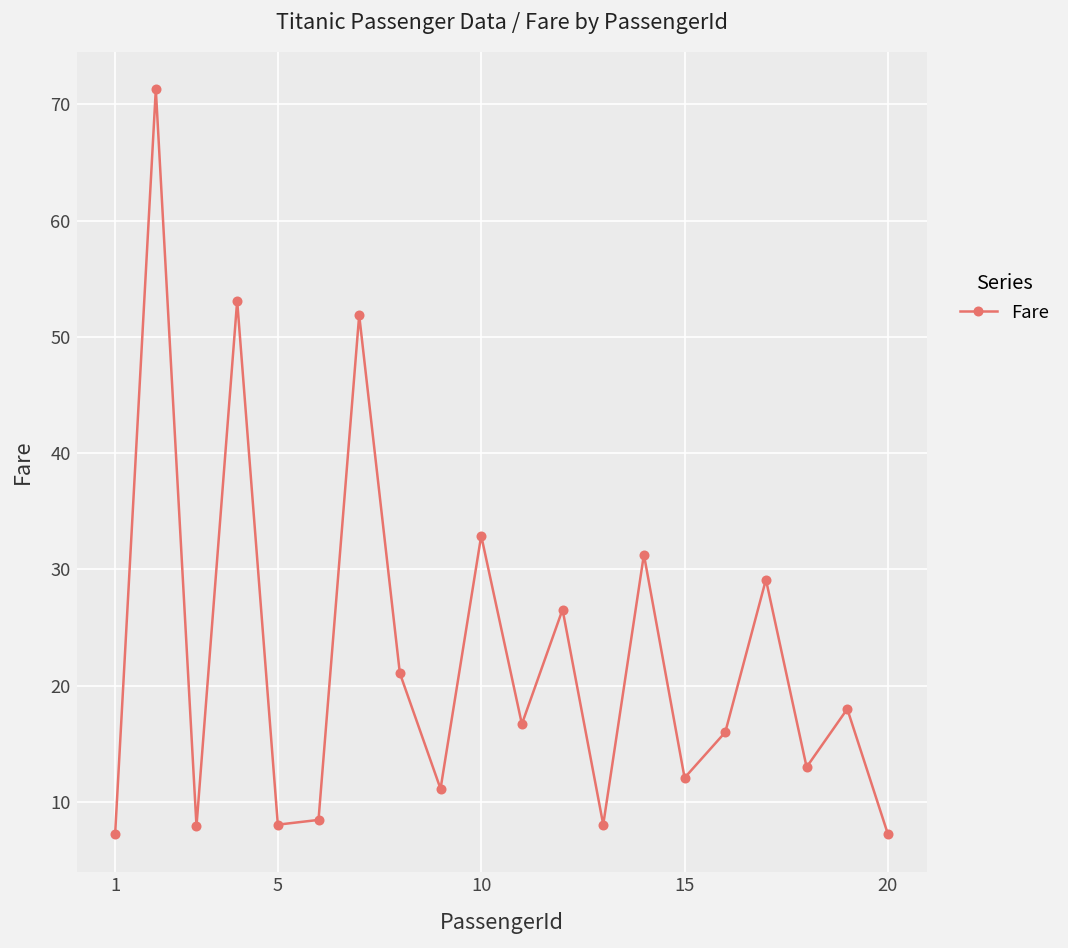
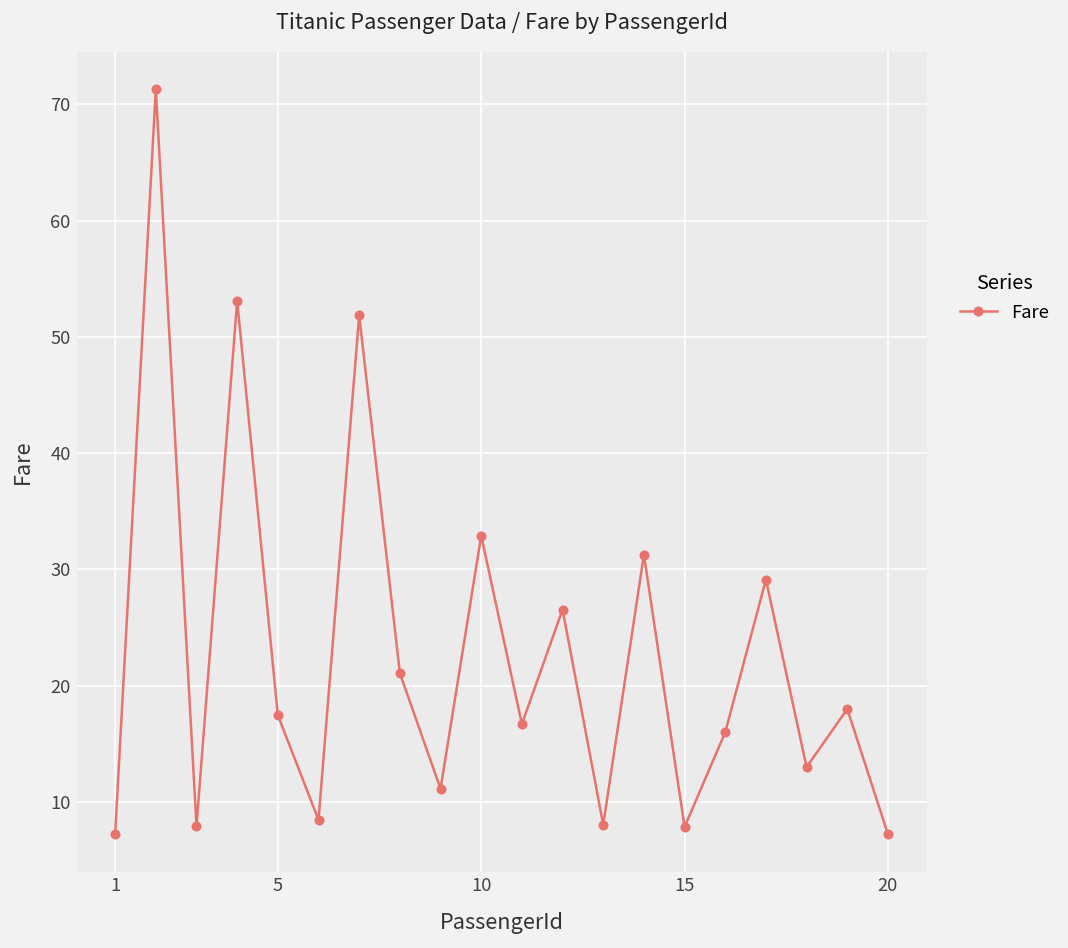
5: 8 -> 17
15: 12 -> 8
